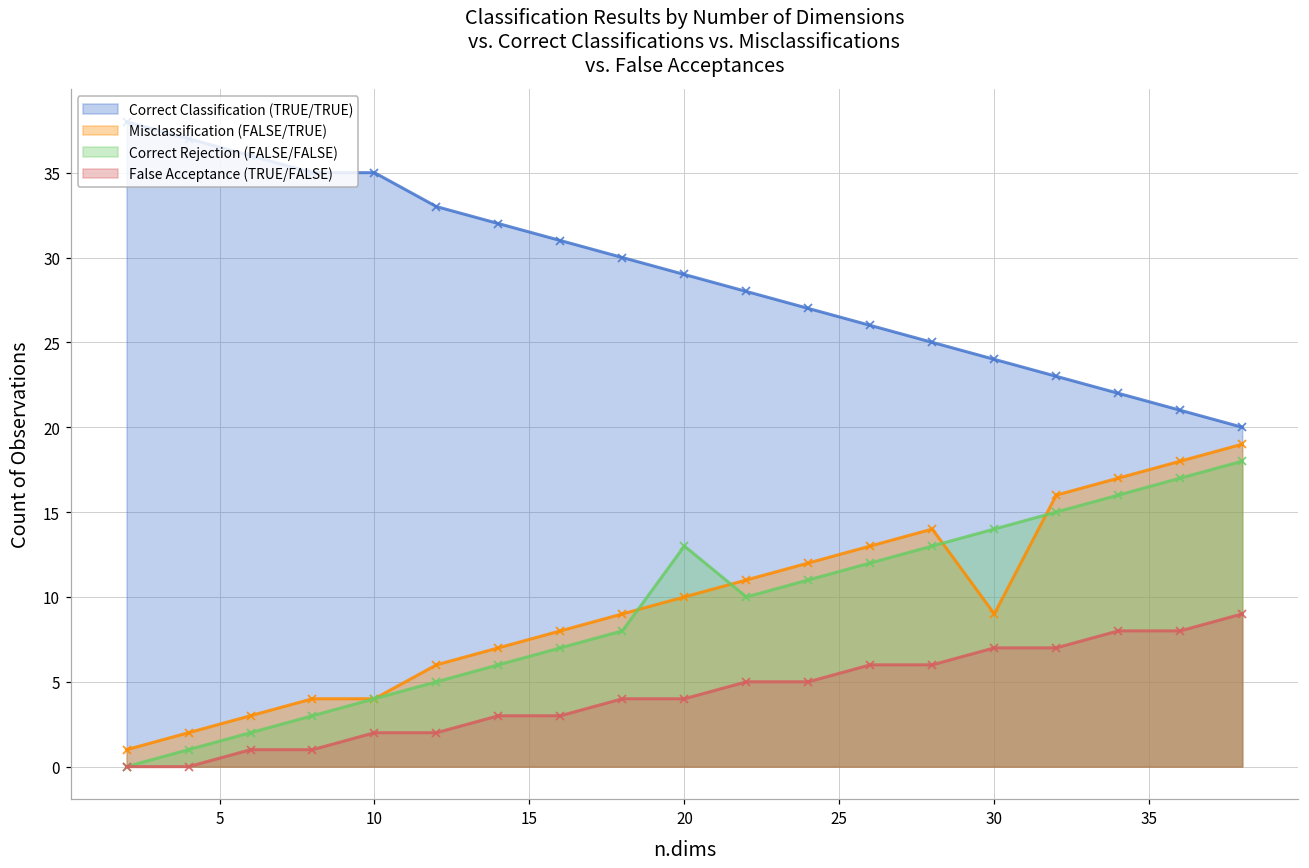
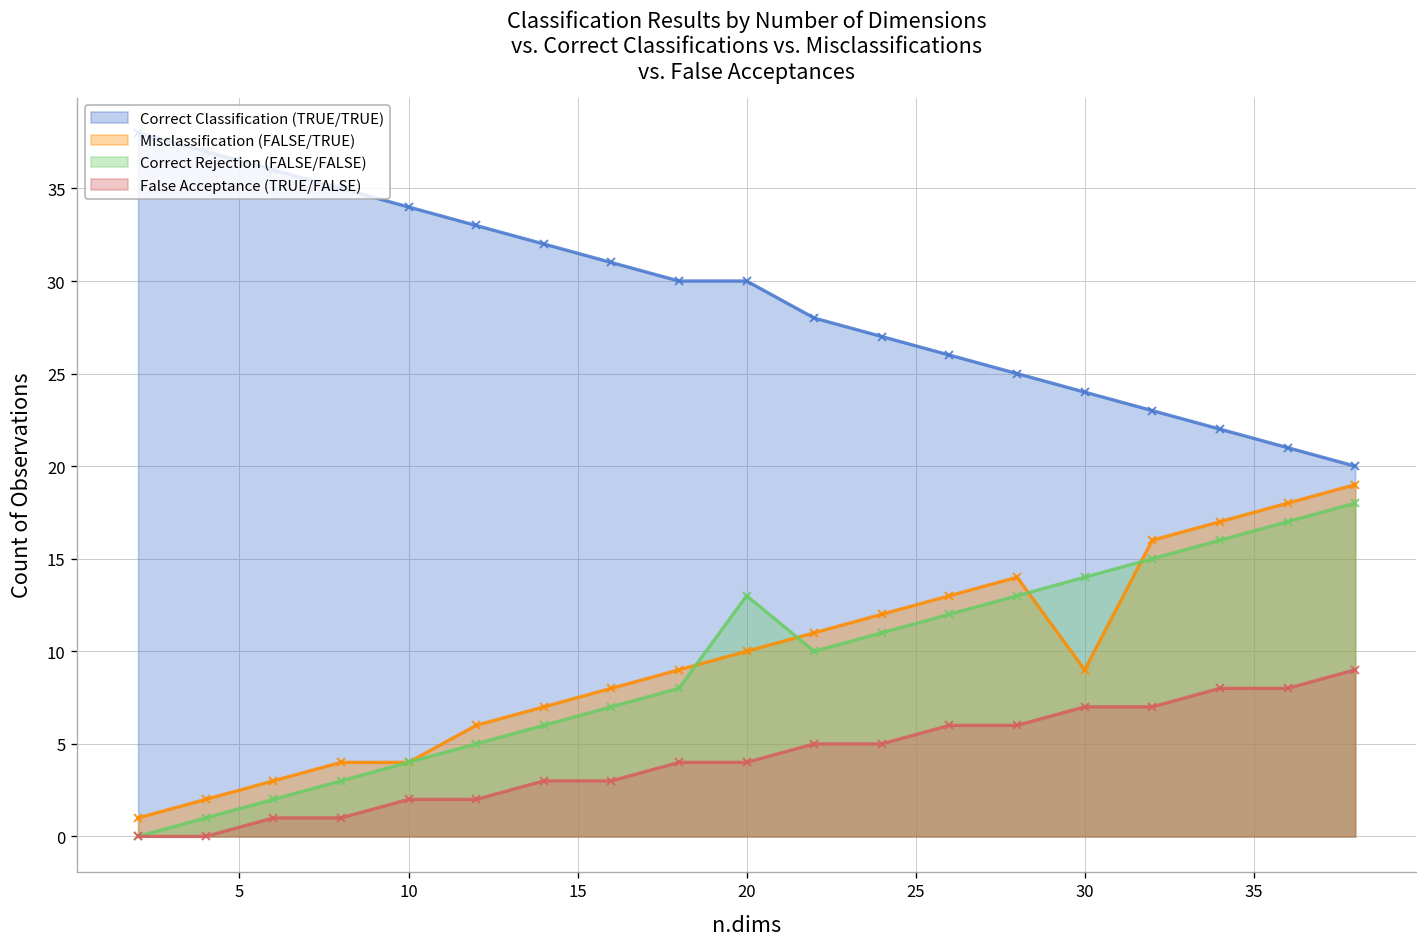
Correct Classification (TRUE/TRUE), 10: 35 -> 34
Correct Classification (TRUE/TRUE), 20: 29 -> 30
